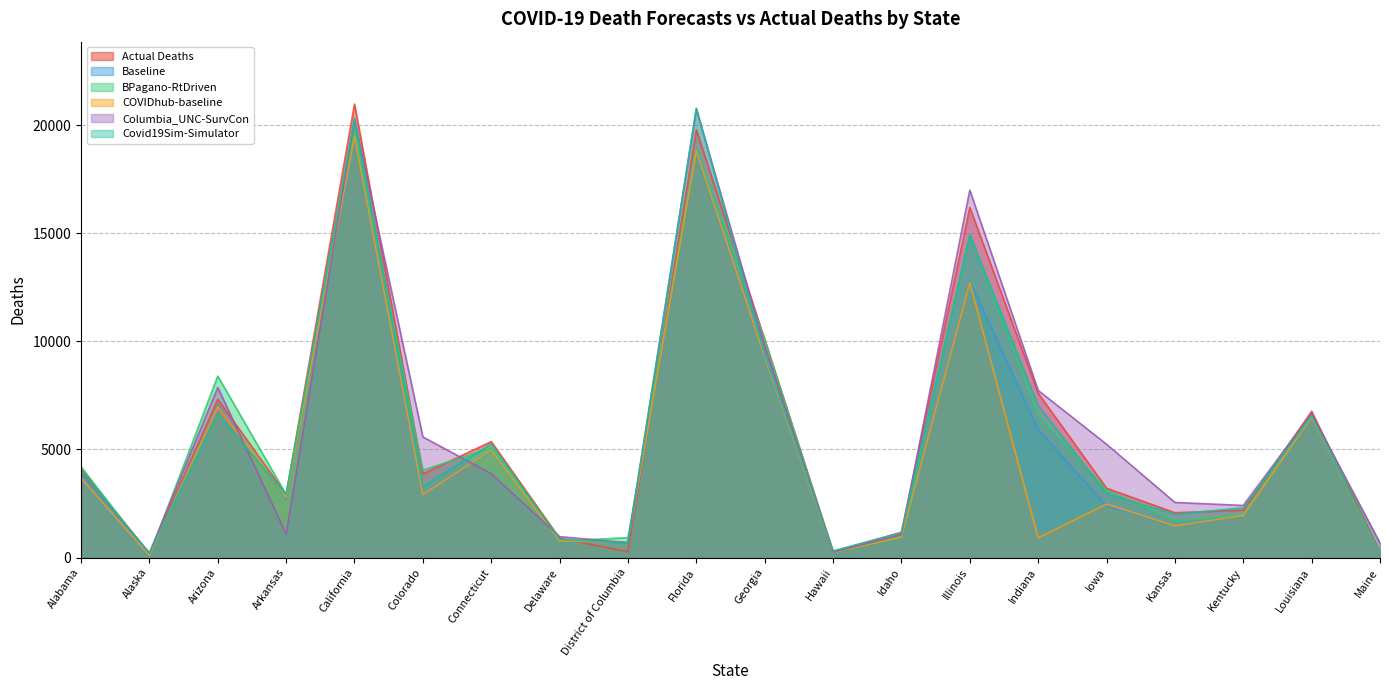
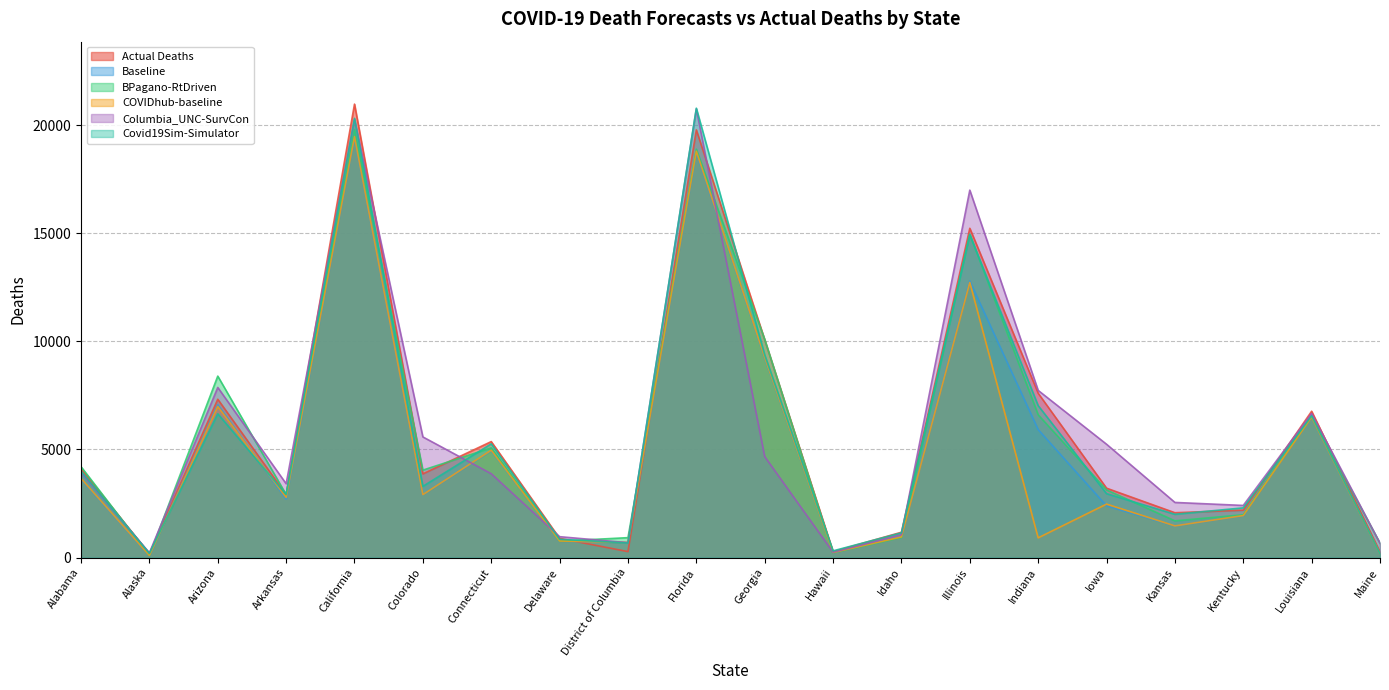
Columbia_UNC-SurvCon, Arkansas: 1100 -> 3400
Columbia_UNC-SurvCon, Georgia: 9800 -> 4700
Actual Deaths, Illinois: 16200 -> 15200
